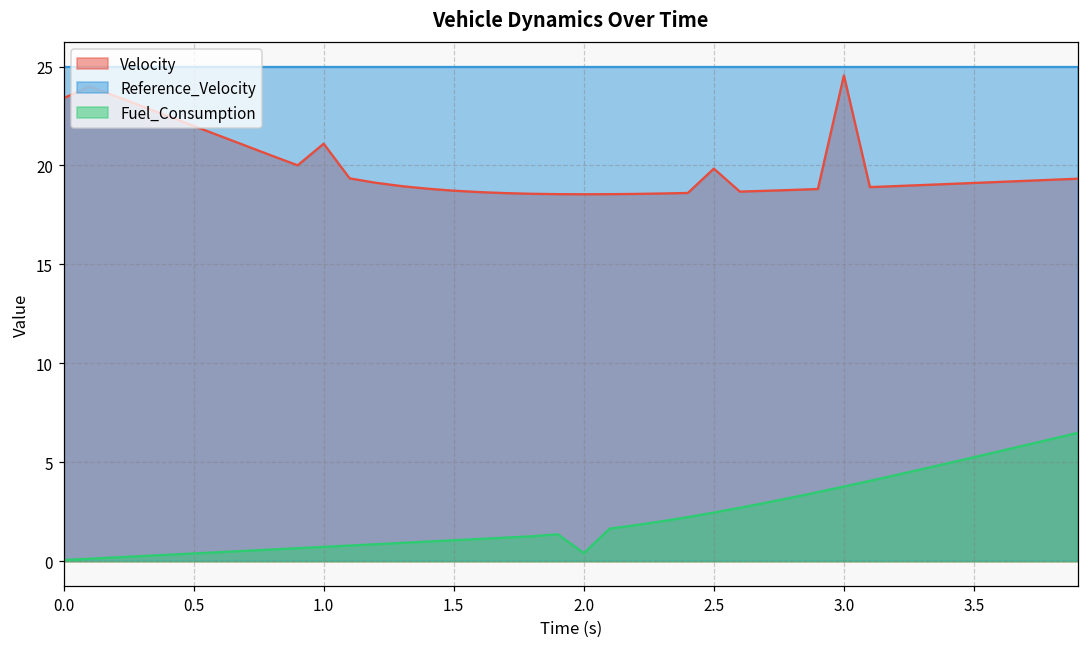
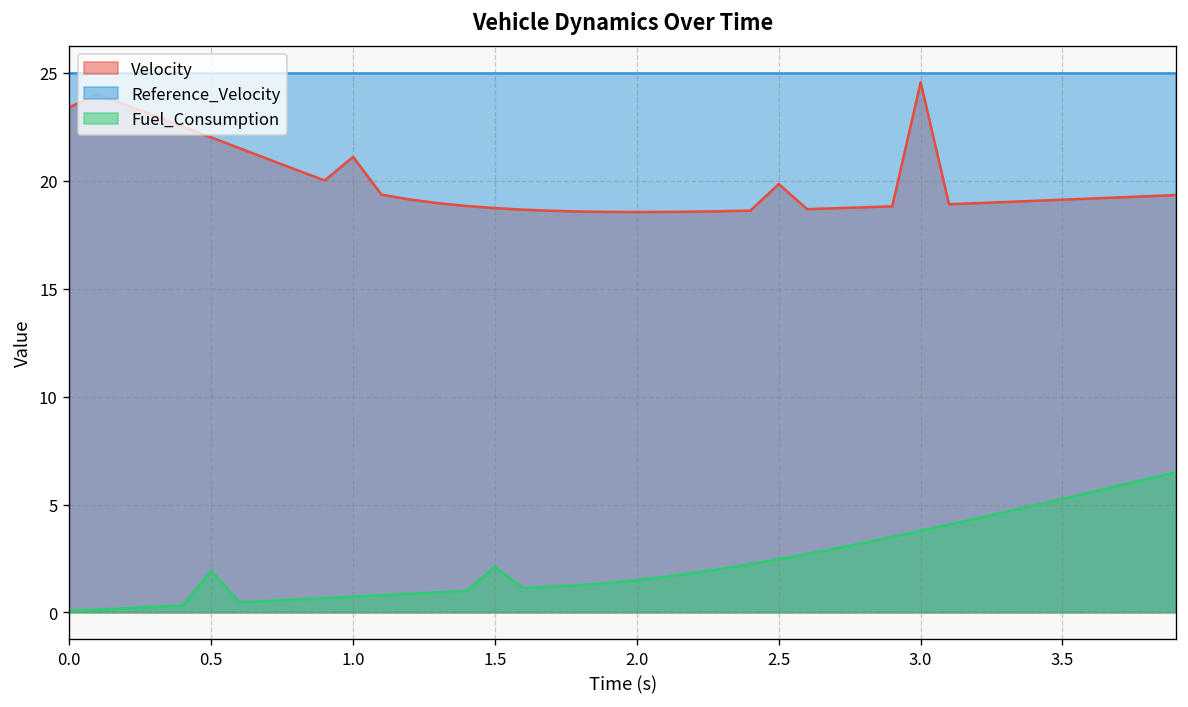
Fuel_Consumption, 0.5: 0.4 -> 1.9
Fuel_Consumption, 1.5: 1.1 -> 2.1
Fuel_Consumption, 2.0: 0.4 -> 1.5
